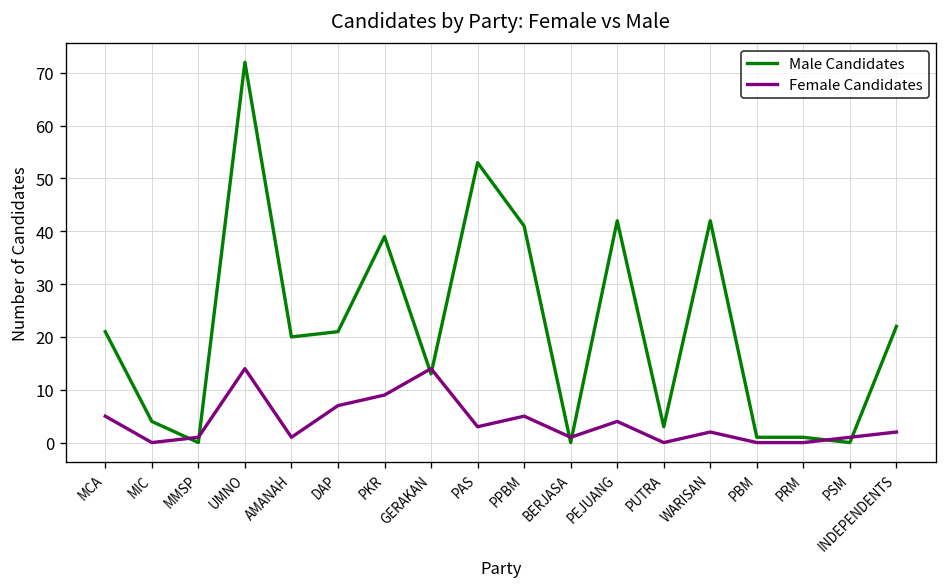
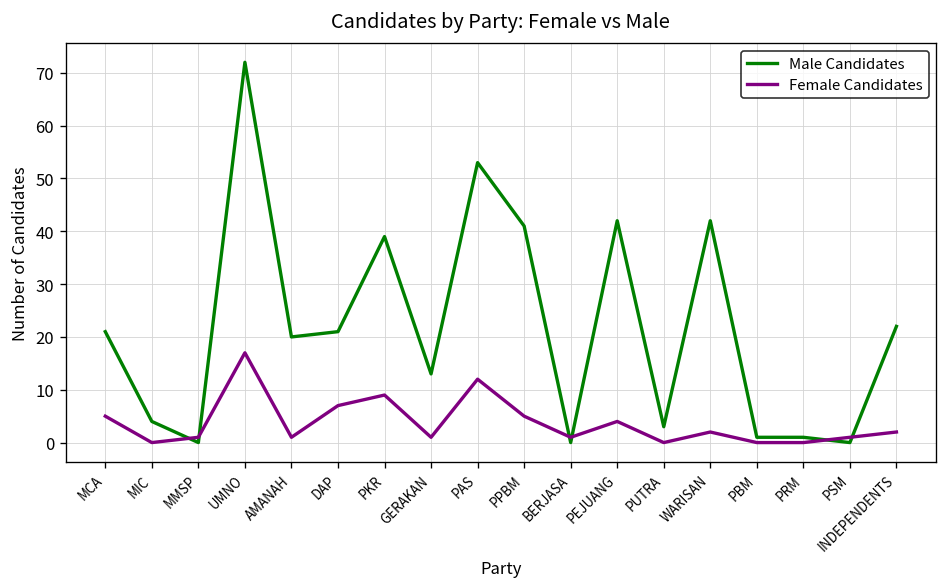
Female Candidates, UMNO: 14 -> 17
Female Candidates, GERAKAN: 14 -> 1
Female Candidates, PAS: 3 -> 12
